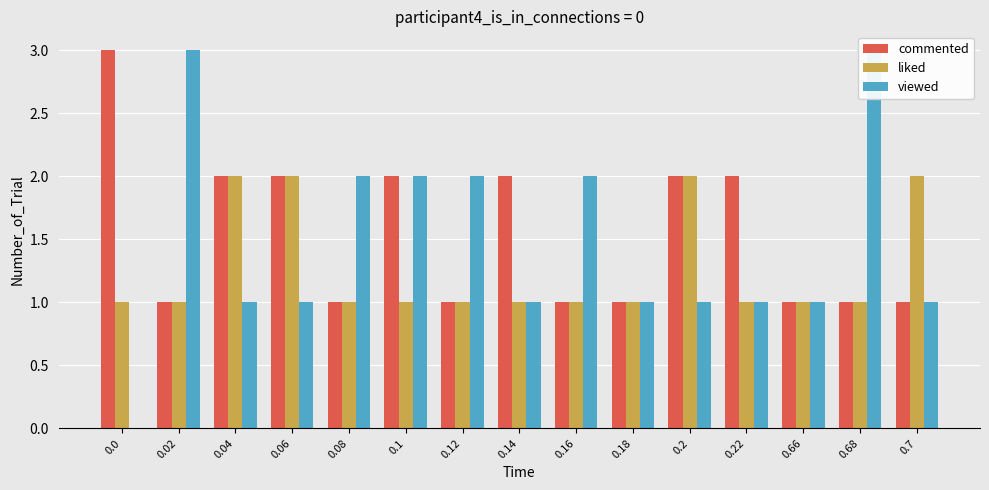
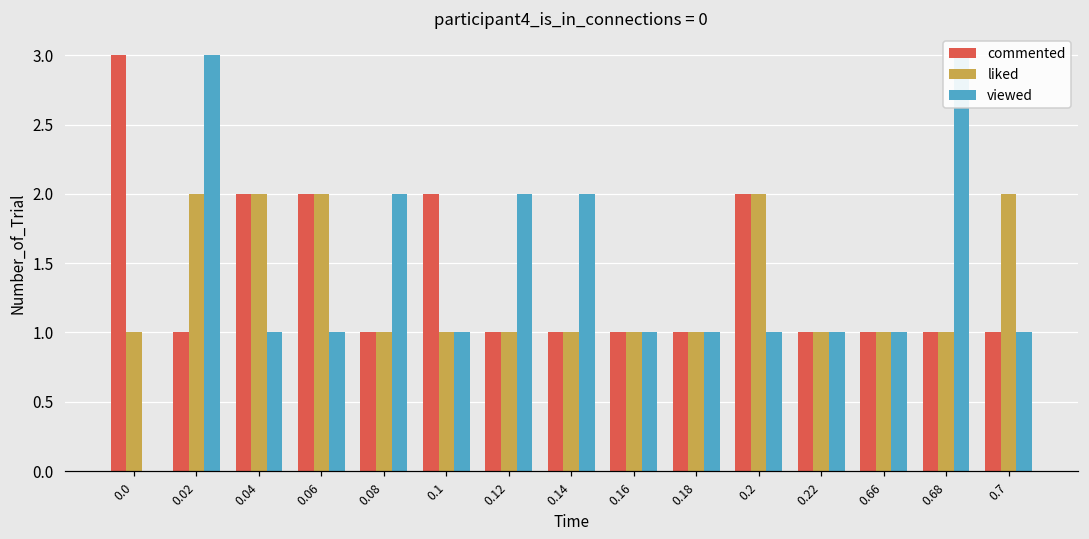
liked, 0.02: 1 -> 2
viewed, 0.1: 2 -> 1
commented, 0.14: 2 -> 1
viewed, 0.14: 1 -> 2
viewed, 0.16: 2 -> 1
commented, 0.22: 2 -> 1
